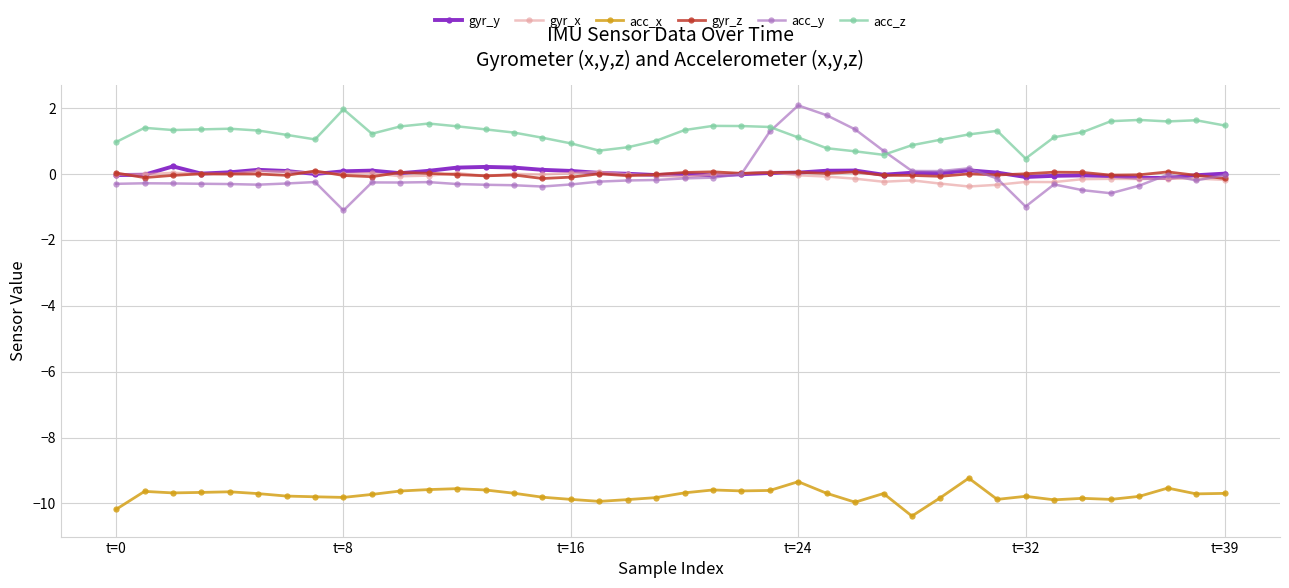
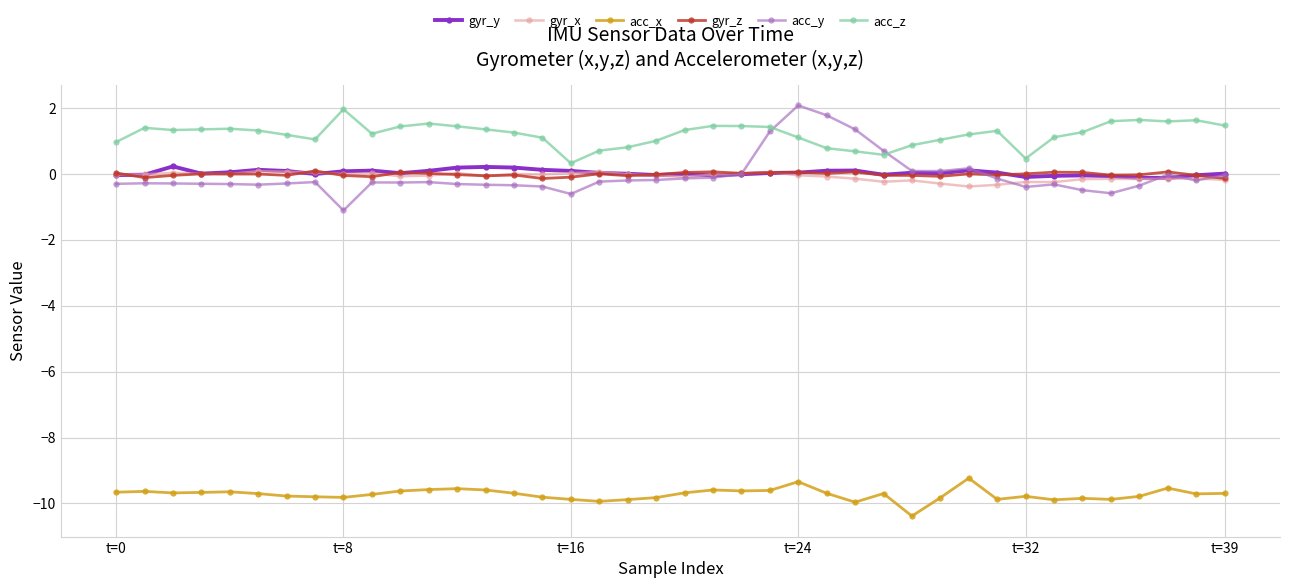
acc_x, t=0: -10.2 -> -9.7
acc_y, t=16: -0.3 -> -0.6
acc_z, t=16: 0.9 -> 0.3
acc_y, t=32: -1.0 -> -0.4
